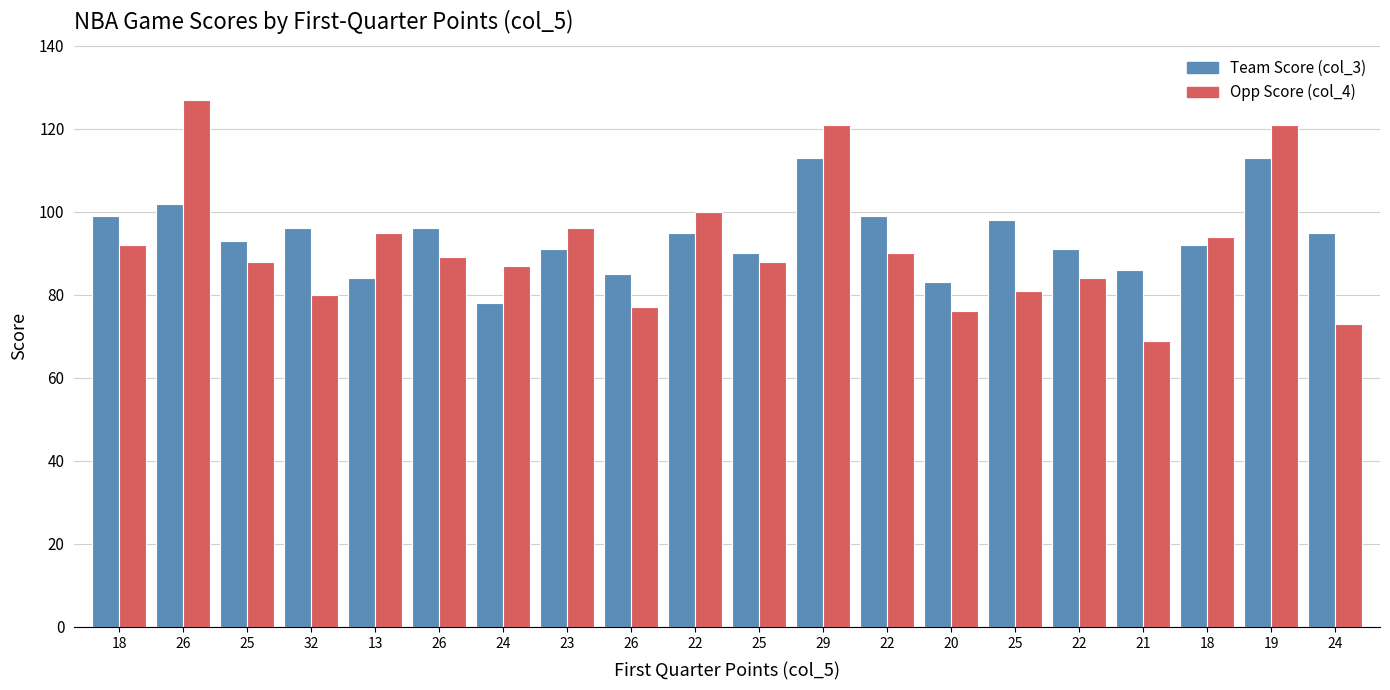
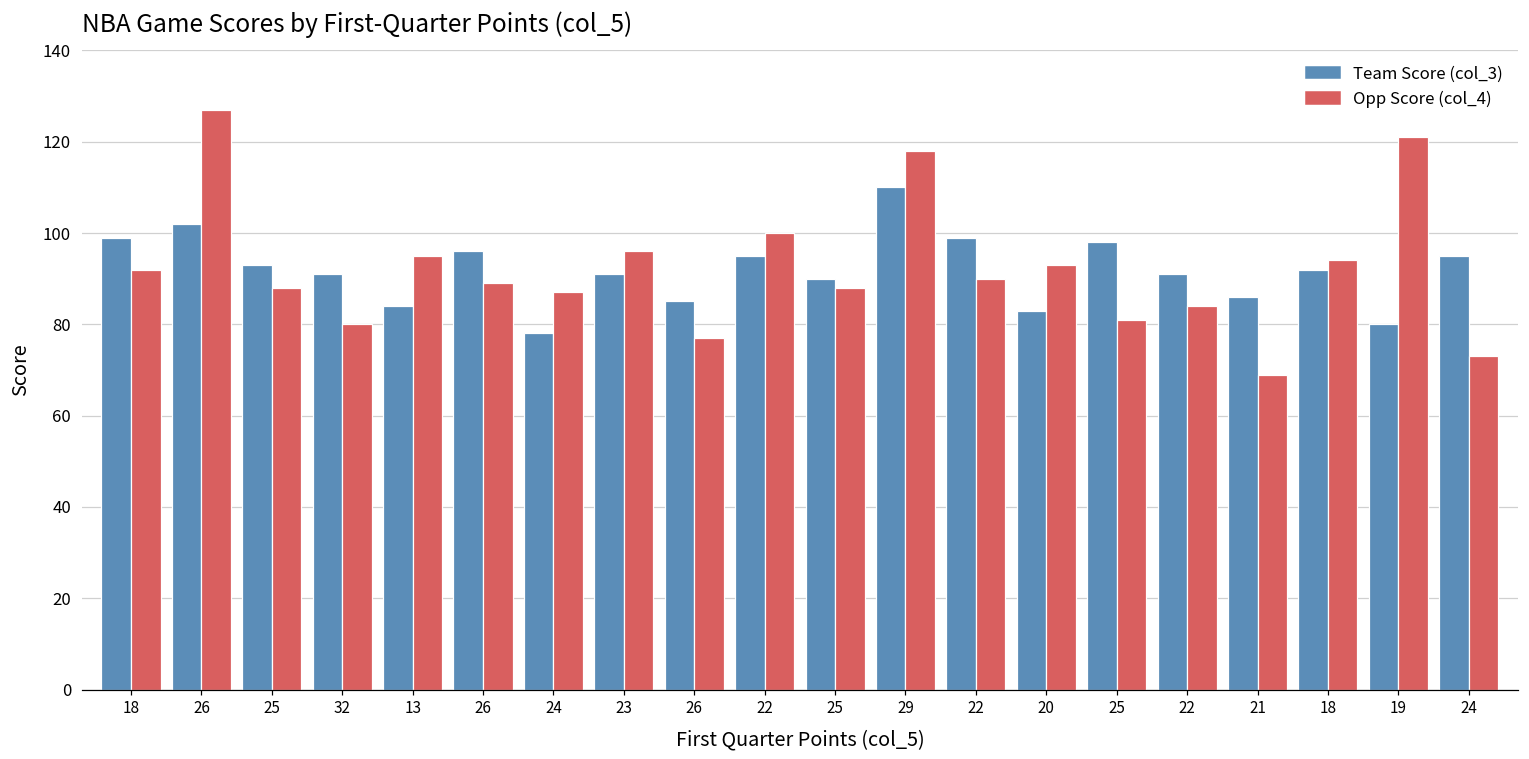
Team Score (col_3), 32: 96 -> 91
Team Score (col_3), 29: 113 -> 110
Opp Score (col_4), 29: 121 -> 118
Opp Score (col_4), 20: 76 -> 93
Team Score (col_3), 19: 113 -> 80
